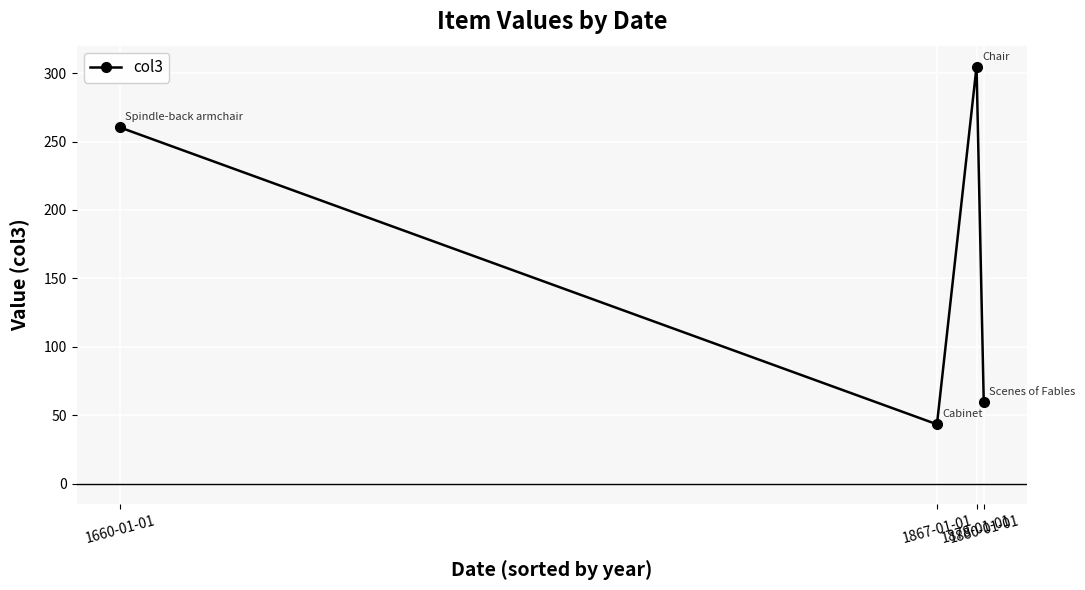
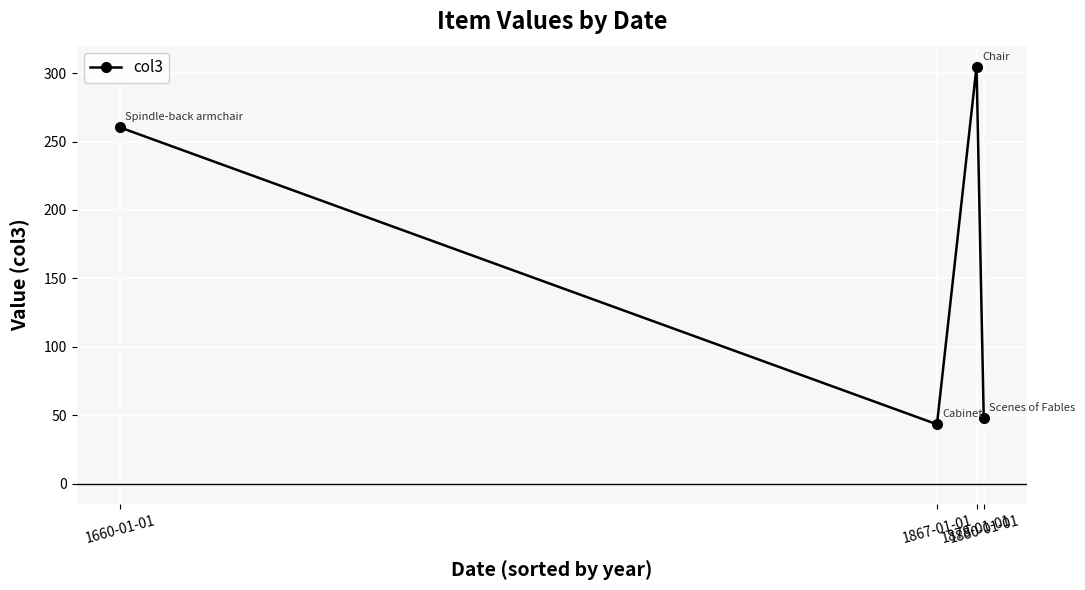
1880-01-01: 60 -> 48
